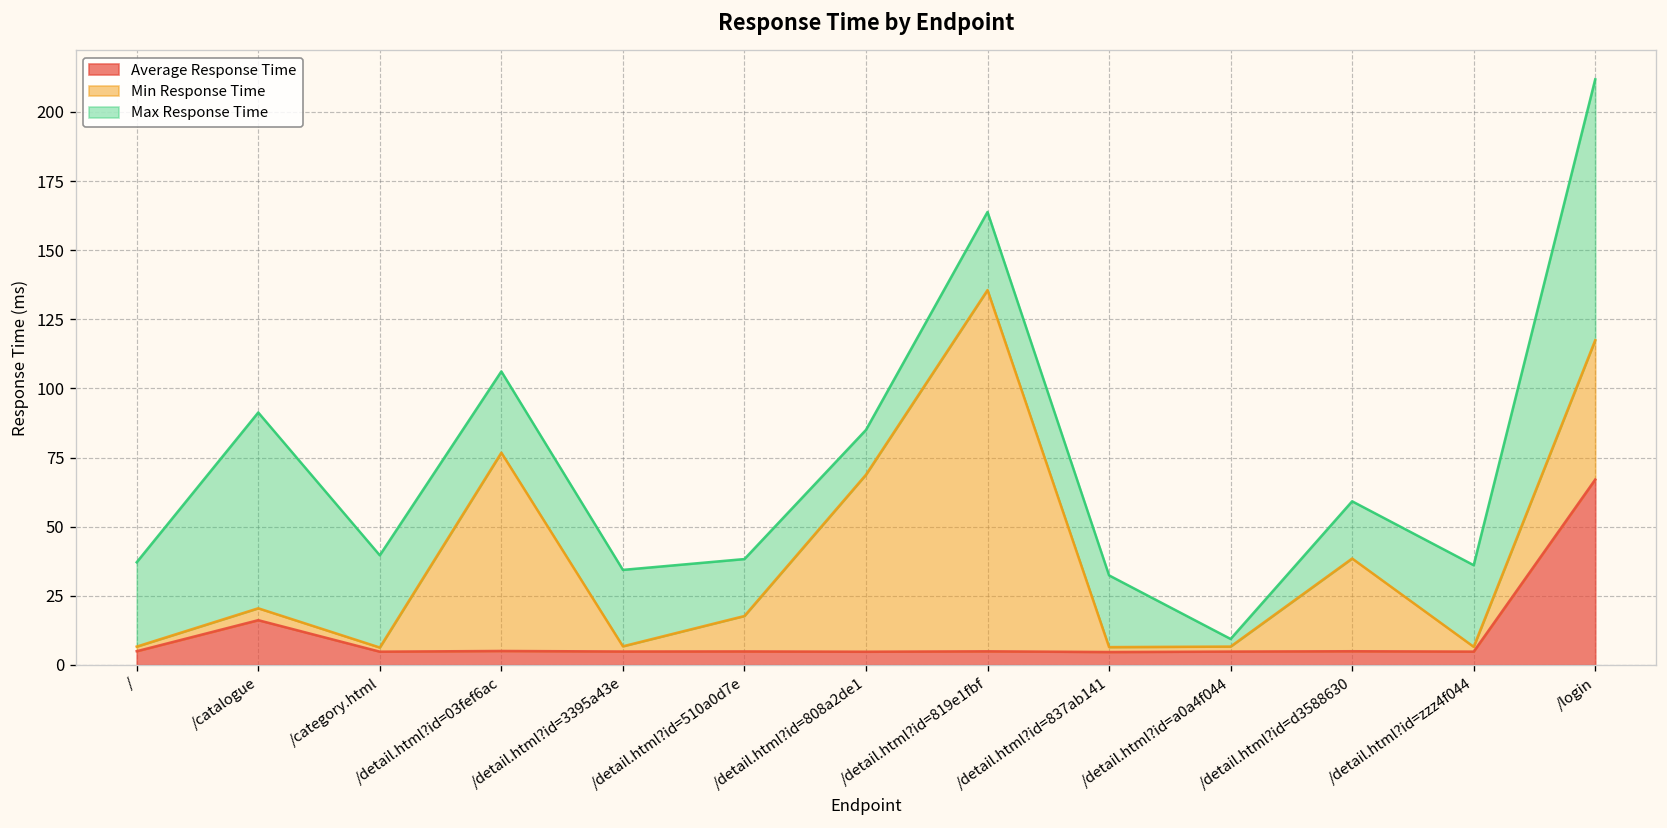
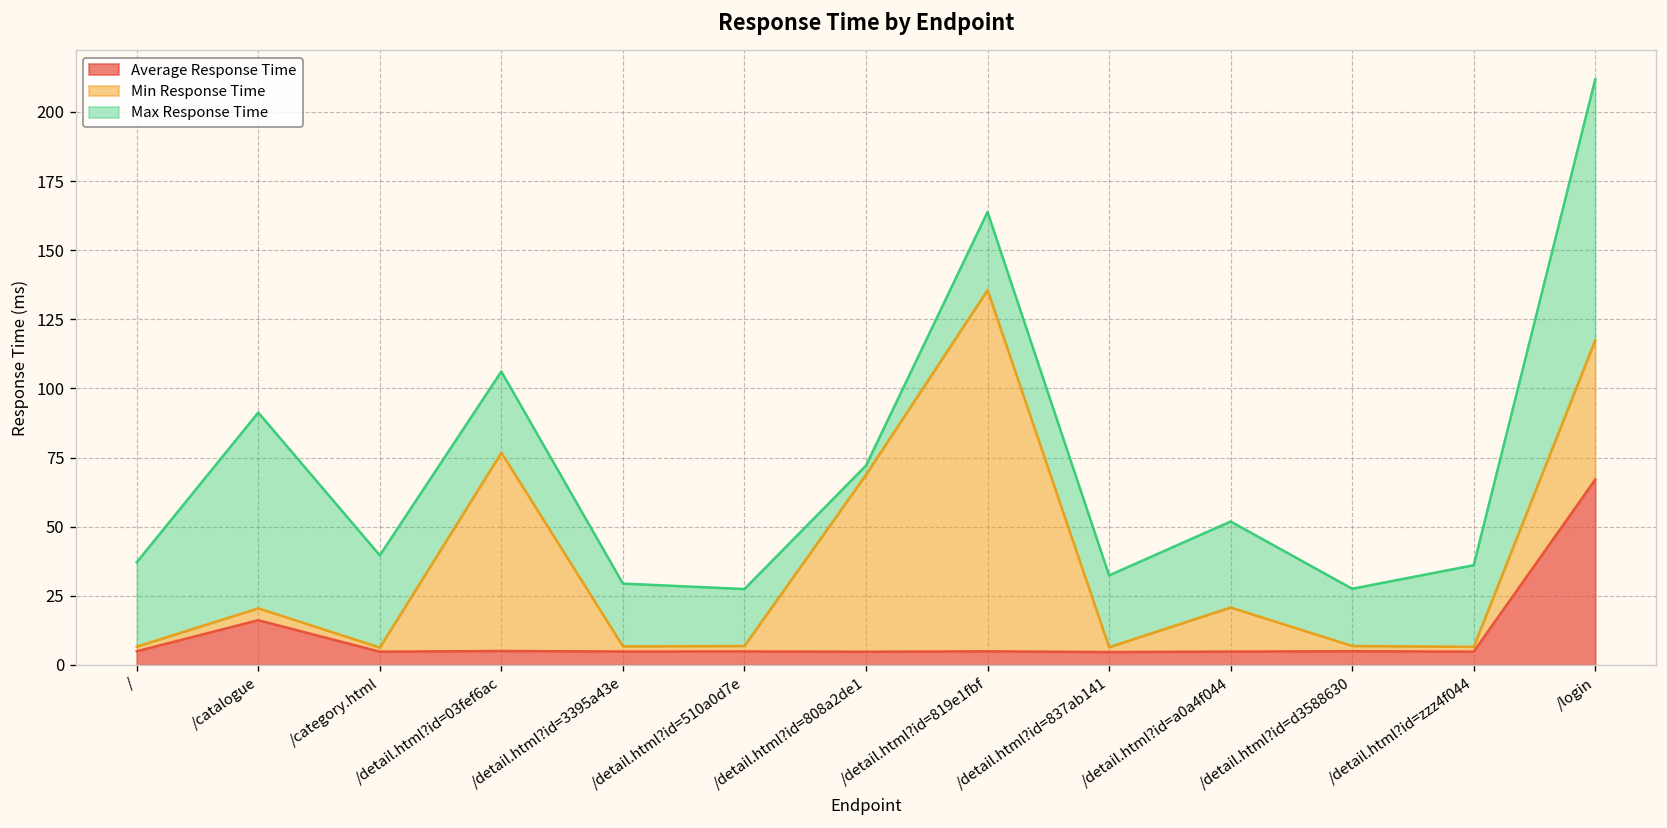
Max Response Time, /detail.html?id=3395a43e: 28 -> 23
Min Response Time, /detail.html?id=510a0d7e: 13 -> 2
Max Response Time, /detail.html?id=808a2de1: 16 -> 3
Min Response Time, /detail.html?id=a0a4f044: 2 -> 16
Max Response Time, /detail.html?id=a0a4f044: 3 -> 31
Min Response Time, /detail.html?id=d3588630: 34 -> 2
